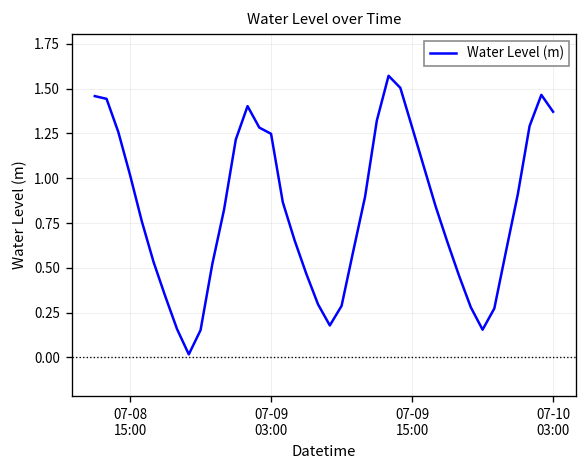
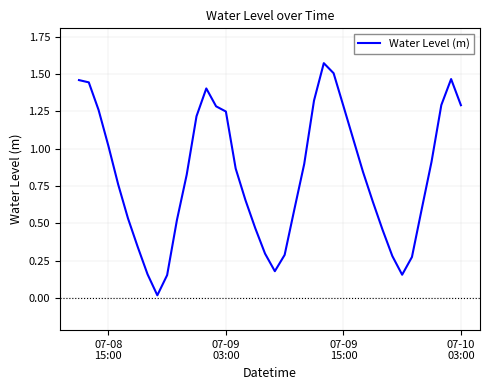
07-10 03:00: 1.37 -> 1.29
